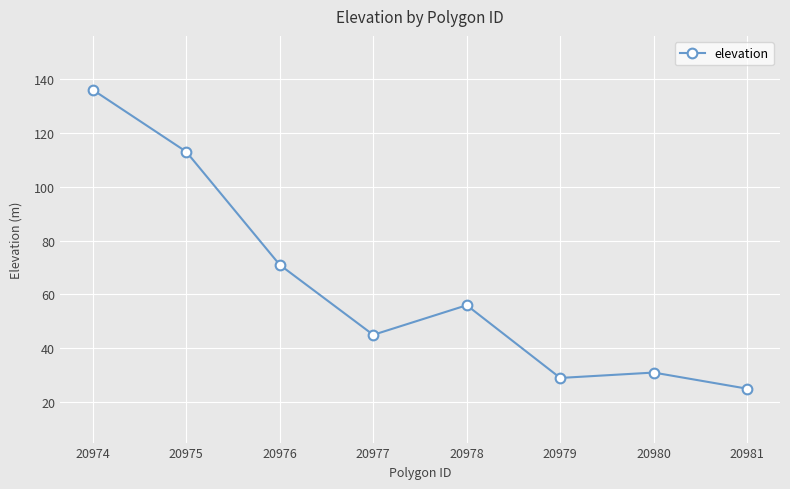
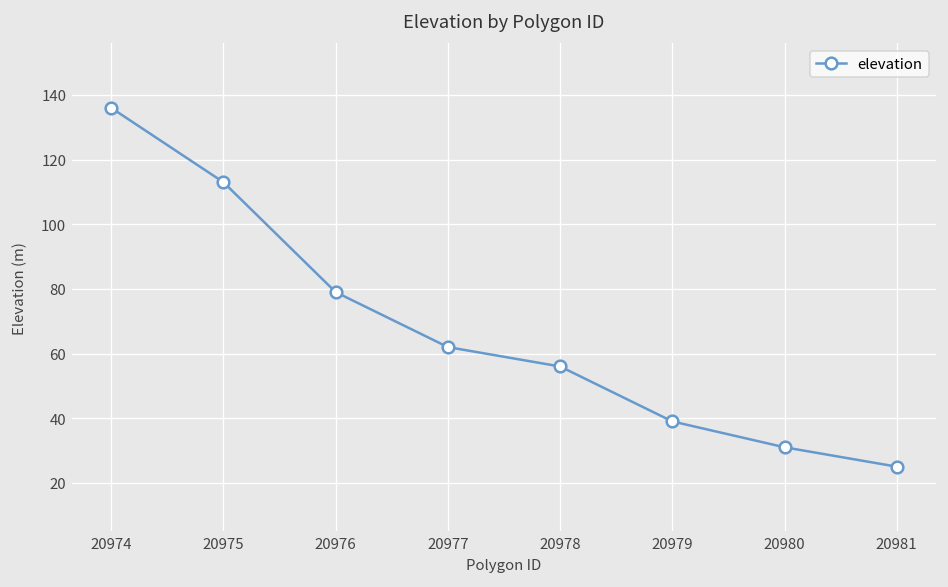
20976: 71 -> 79
20977: 45 -> 62
20979: 29 -> 39
